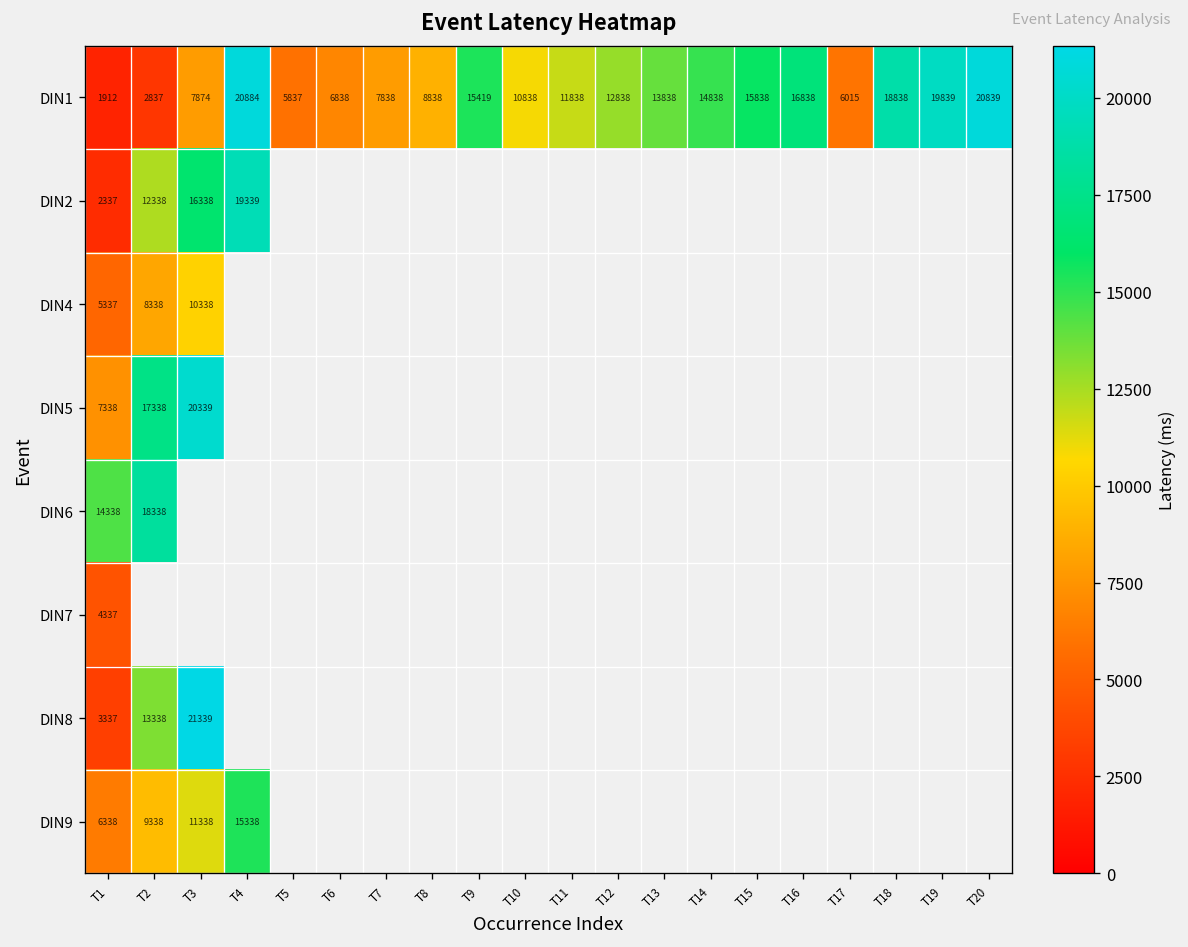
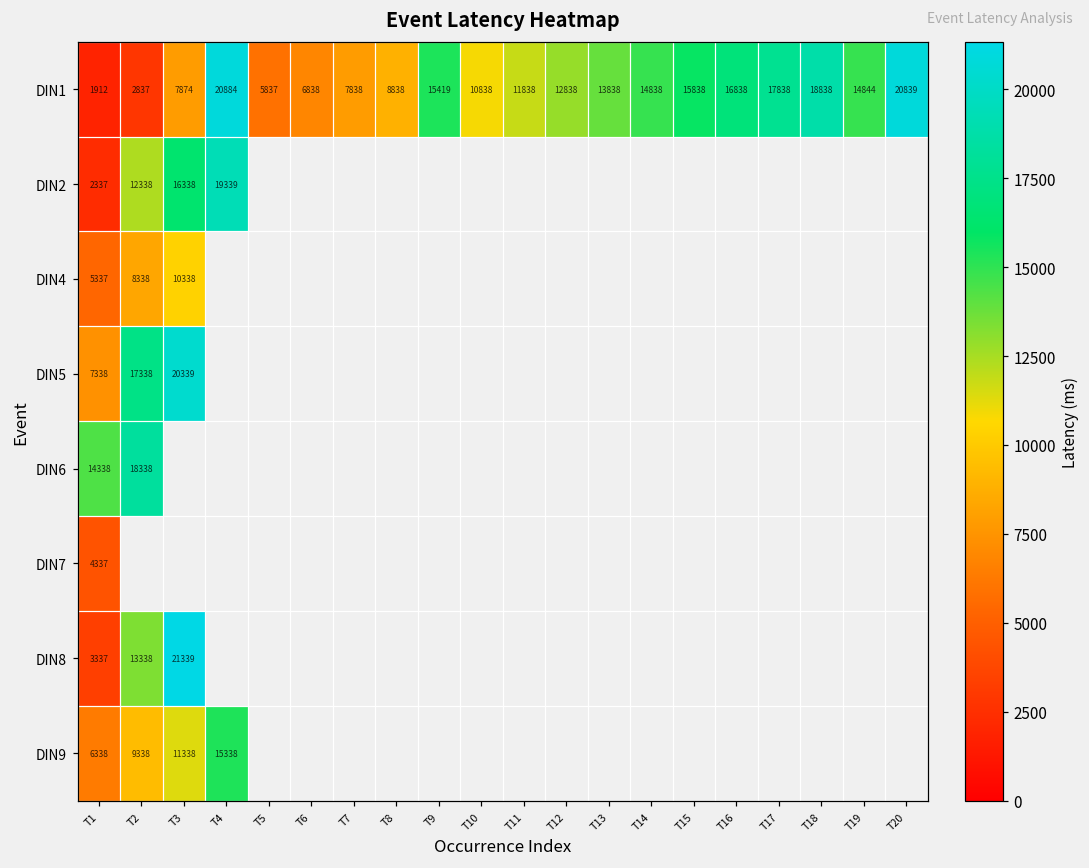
DIN1, T17: 6015 -> 17838
DIN1, T19: 19839 -> 14844
